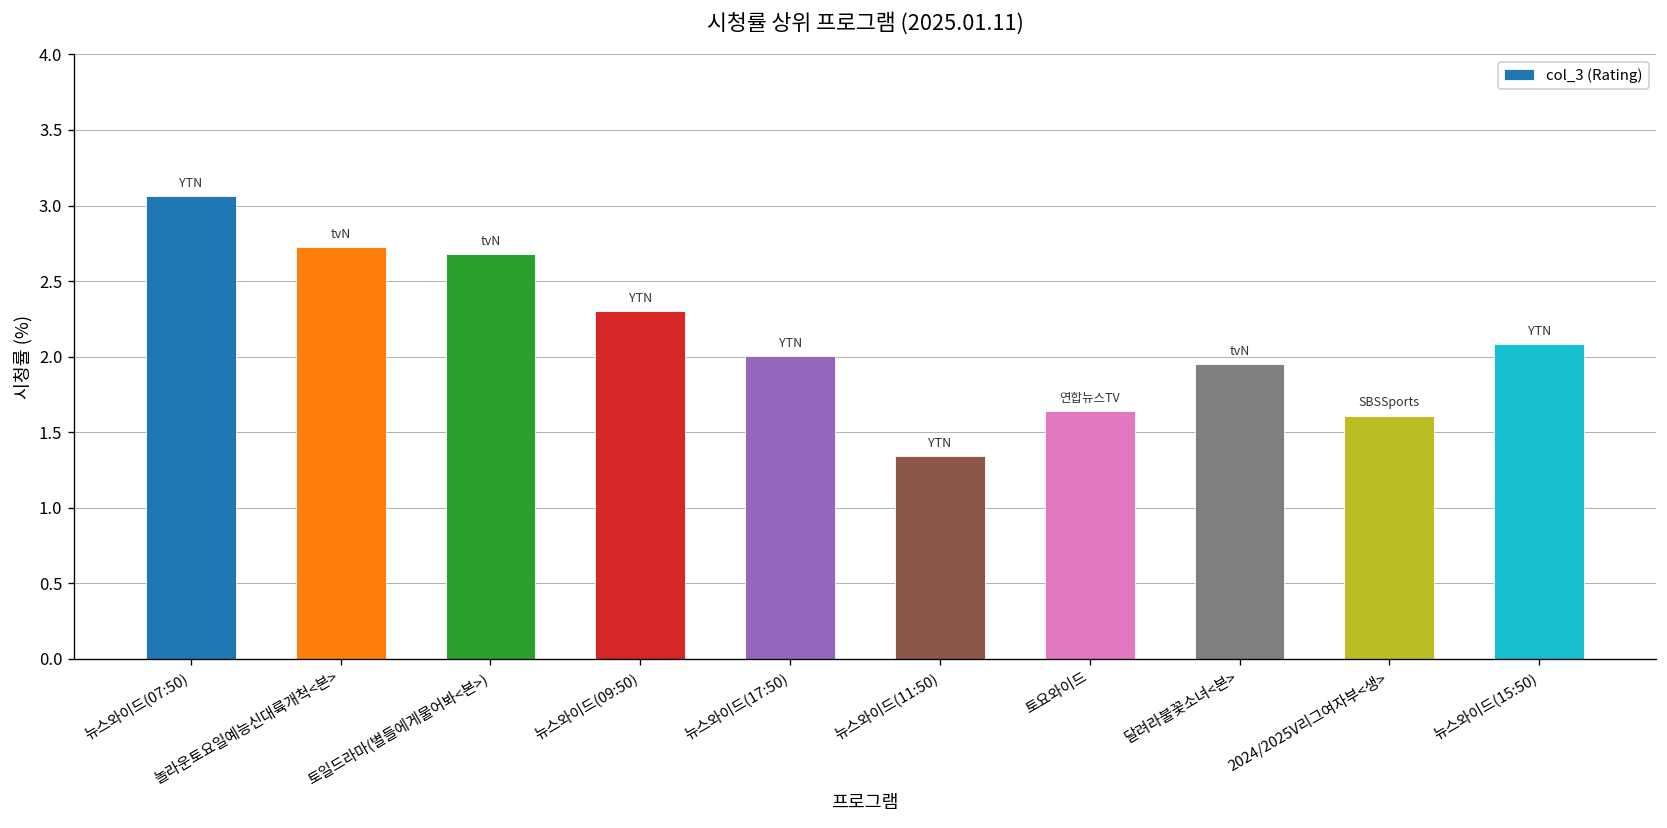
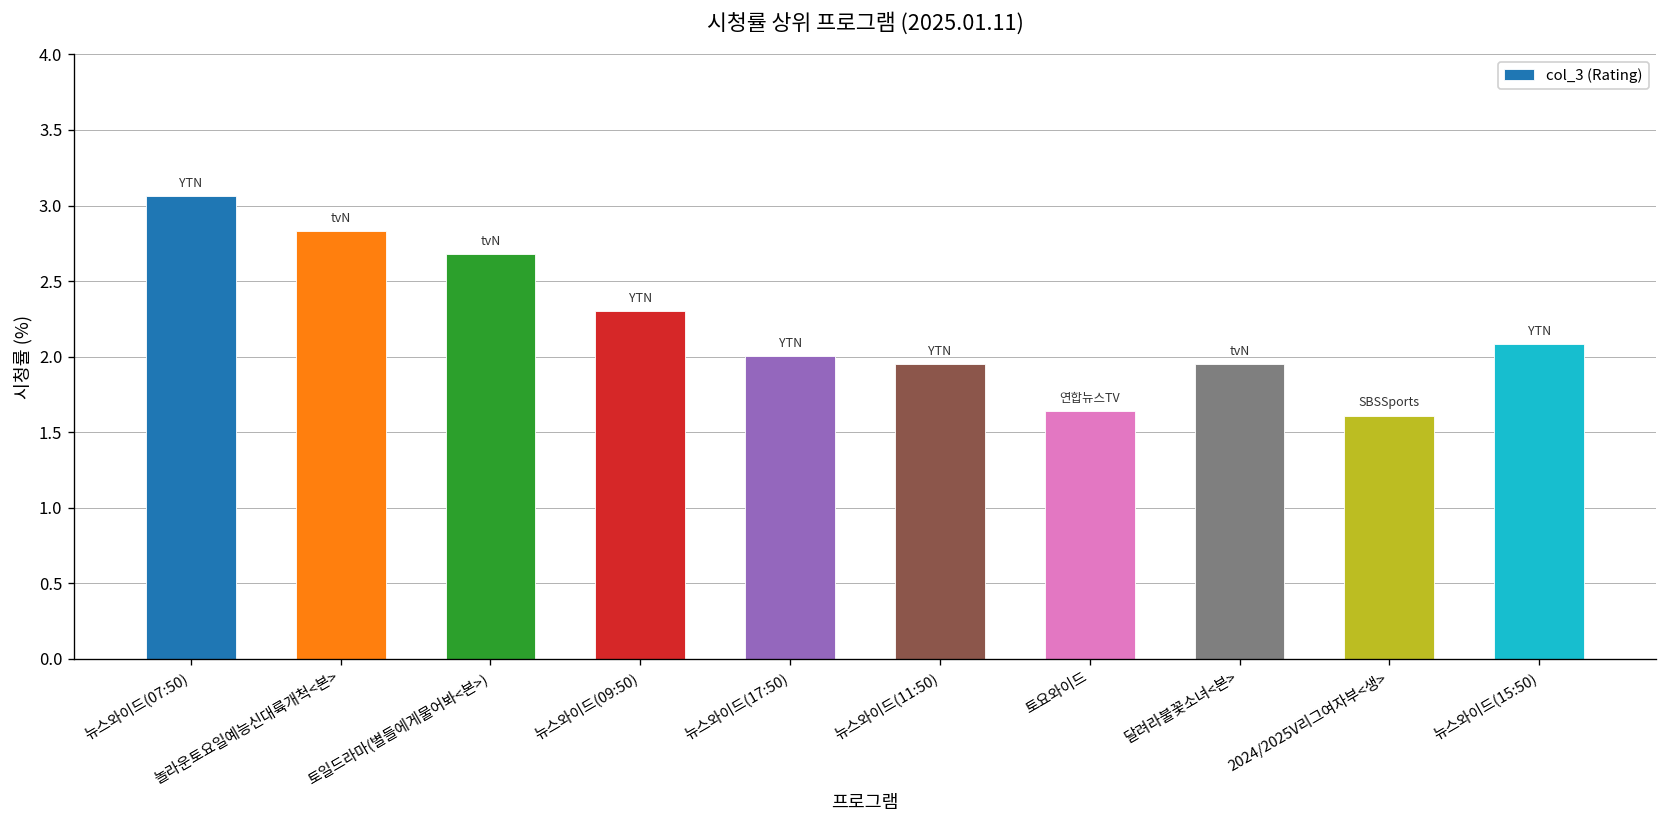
놀라운토요일예능신대륙개척<본>: 2.72 -> 2.83
뉴스와이드(11:50): 1.34 -> 1.95
